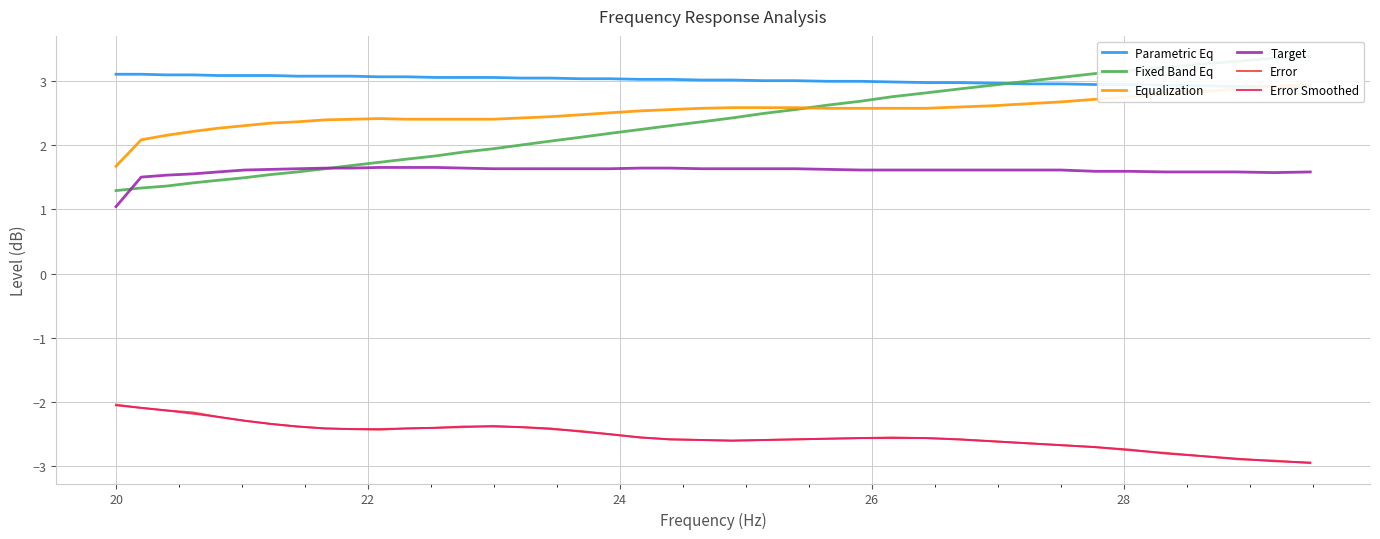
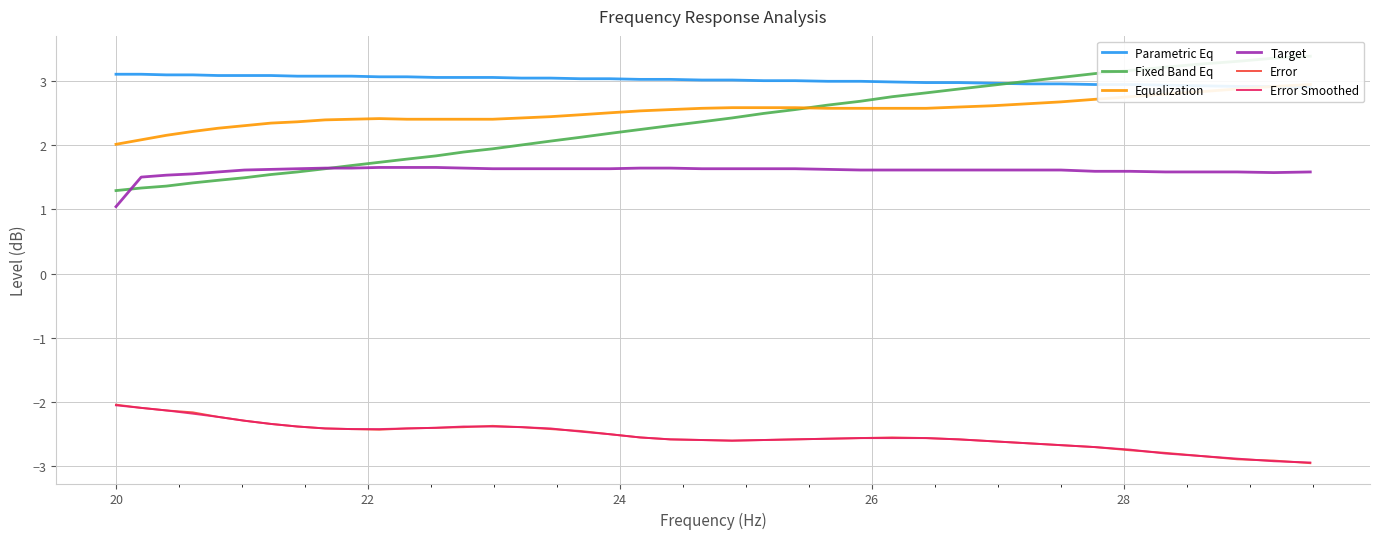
Equalization, 20: 1.7 -> 2.0
